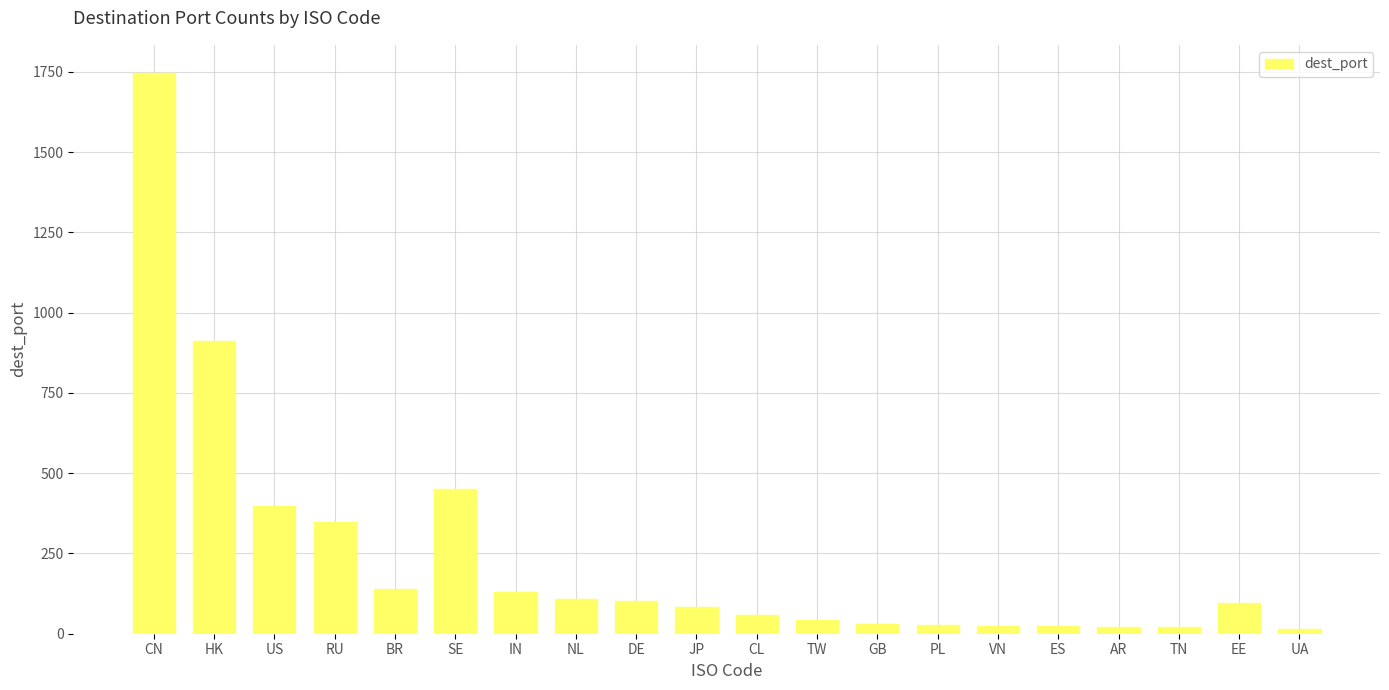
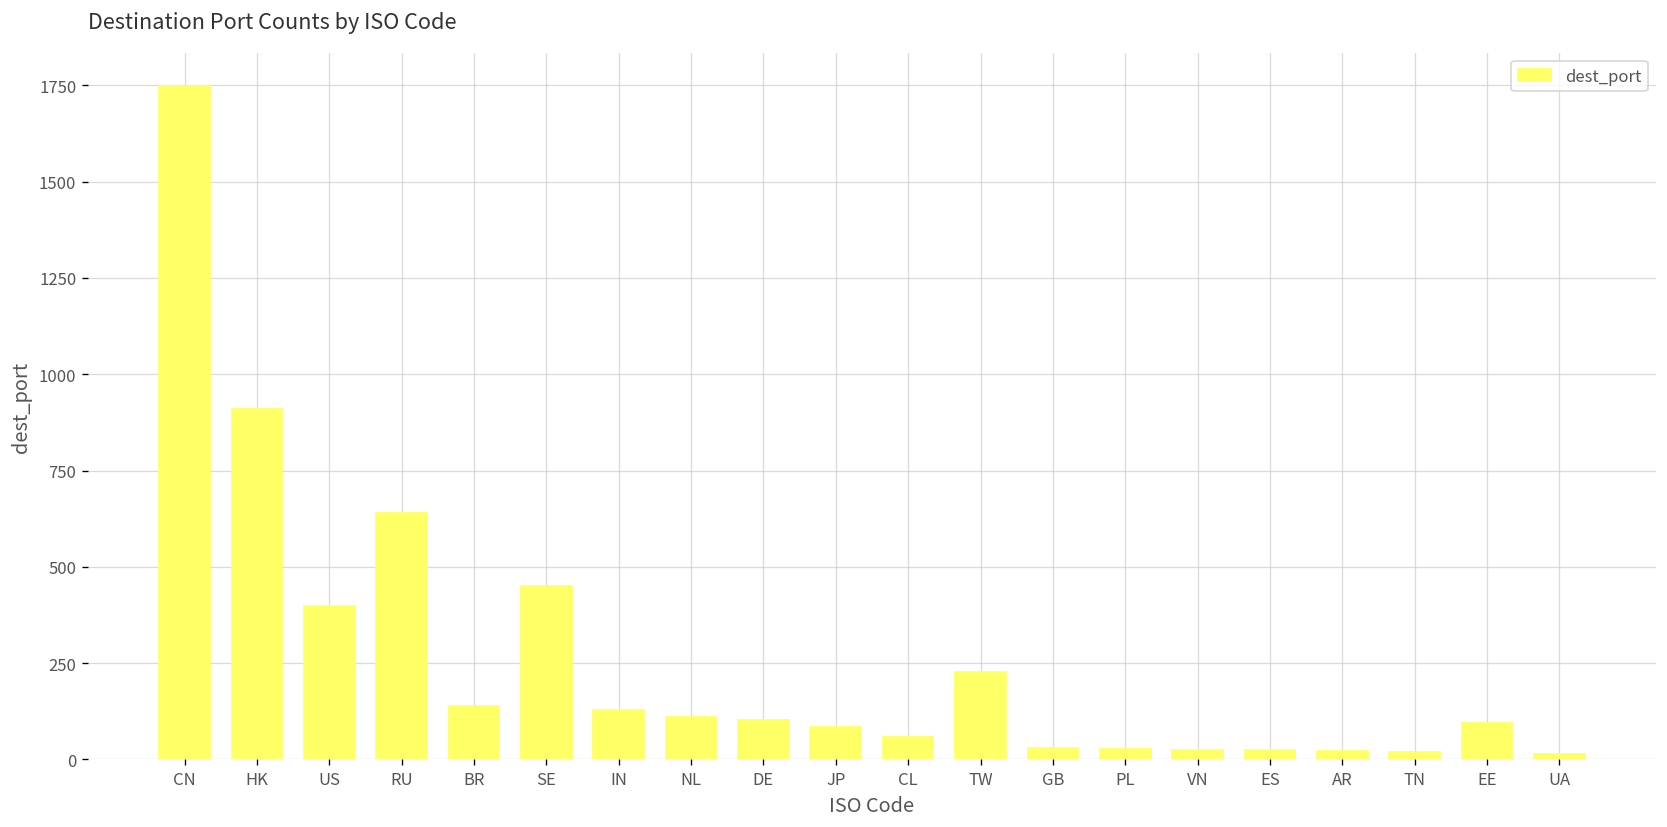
RU: 350 -> 640
TW: 40 -> 230
